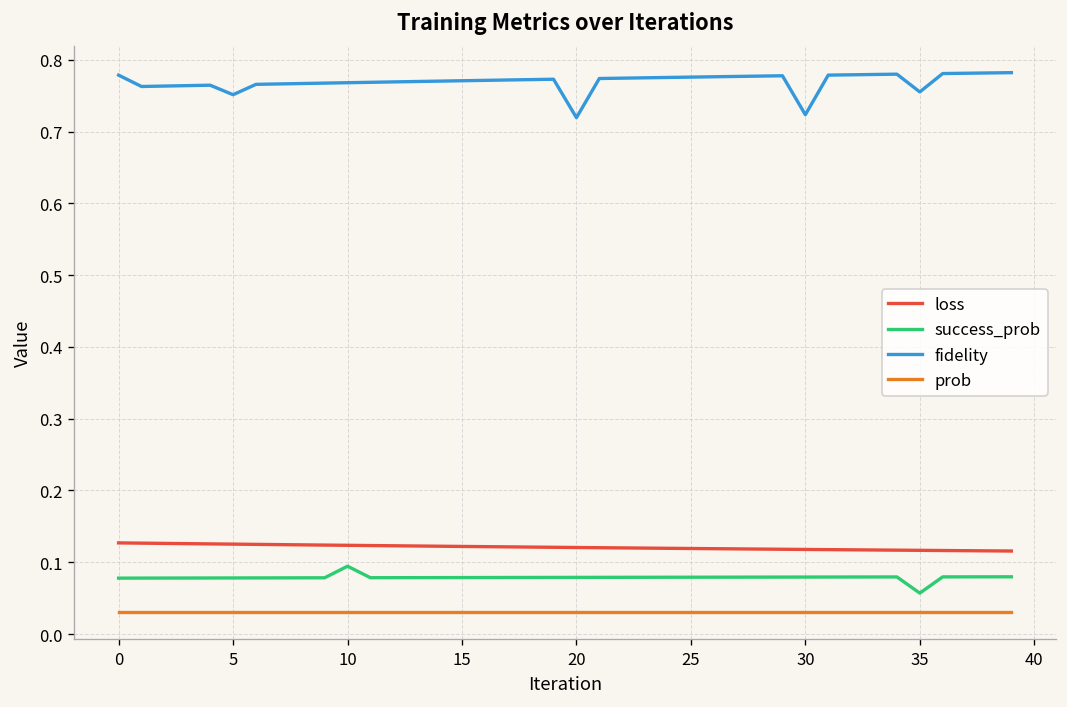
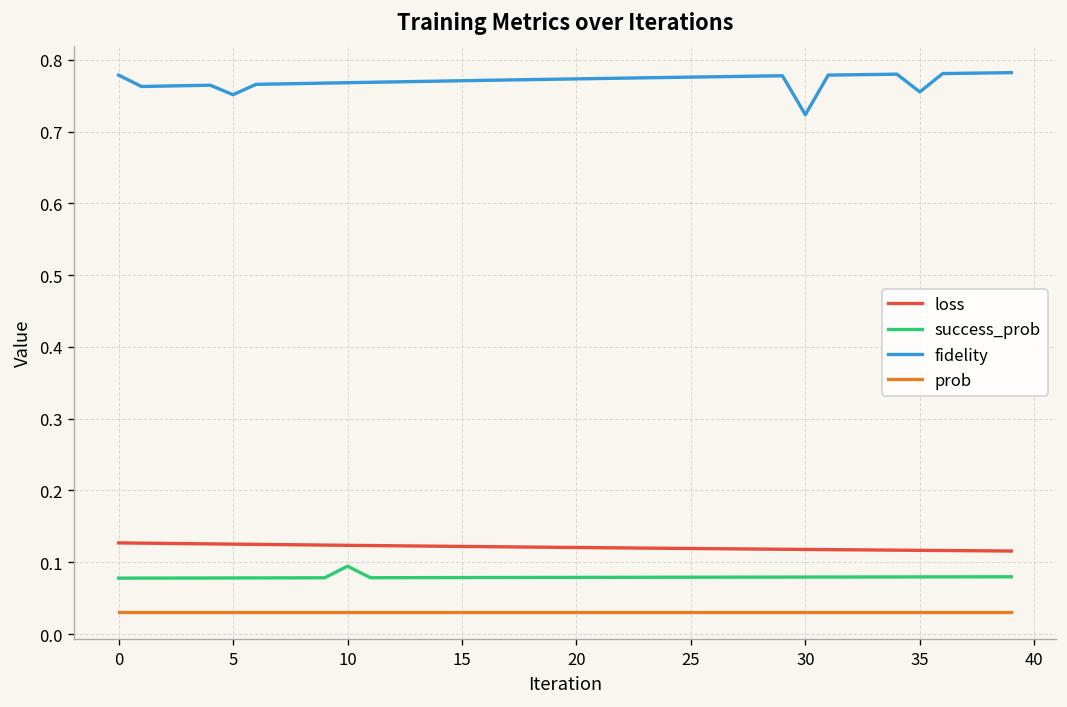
fidelity, 20: 0.72 -> 0.77
success_prob, 35: 0.06 -> 0.08
